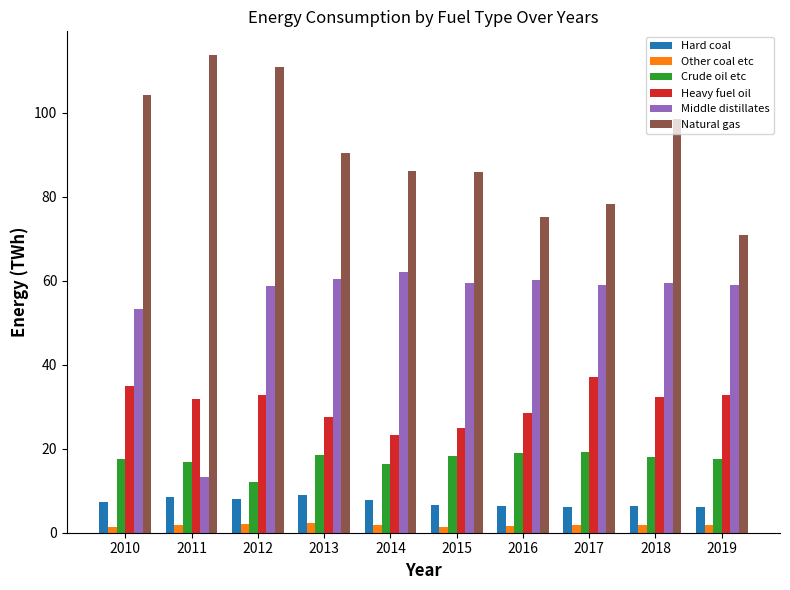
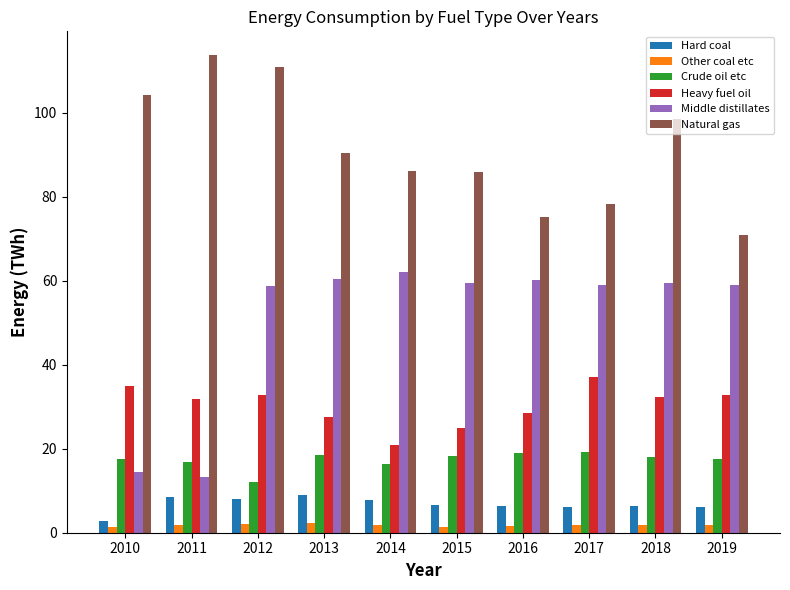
Hard coal, 2010: 7 -> 3
Middle distillates, 2010: 53 -> 15
Heavy fuel oil, 2014: 23 -> 21
